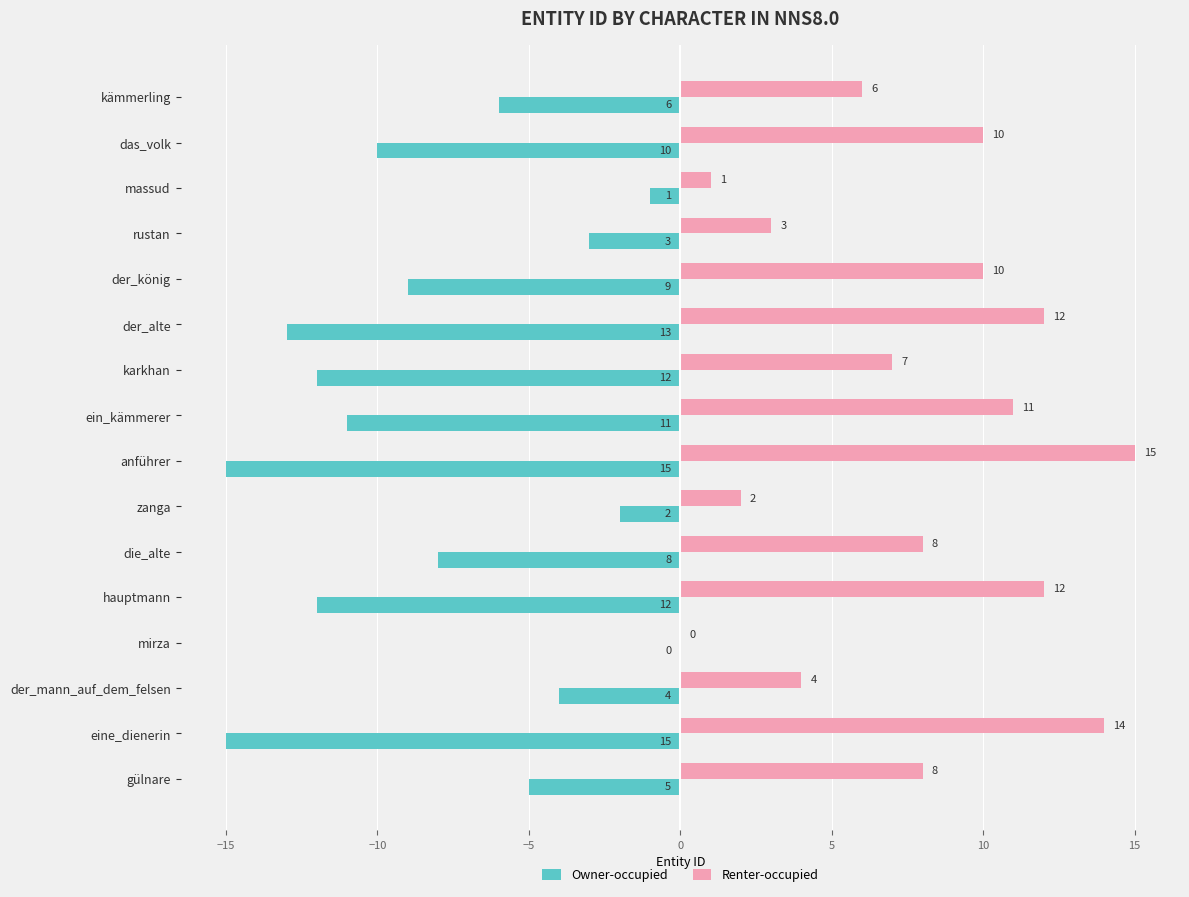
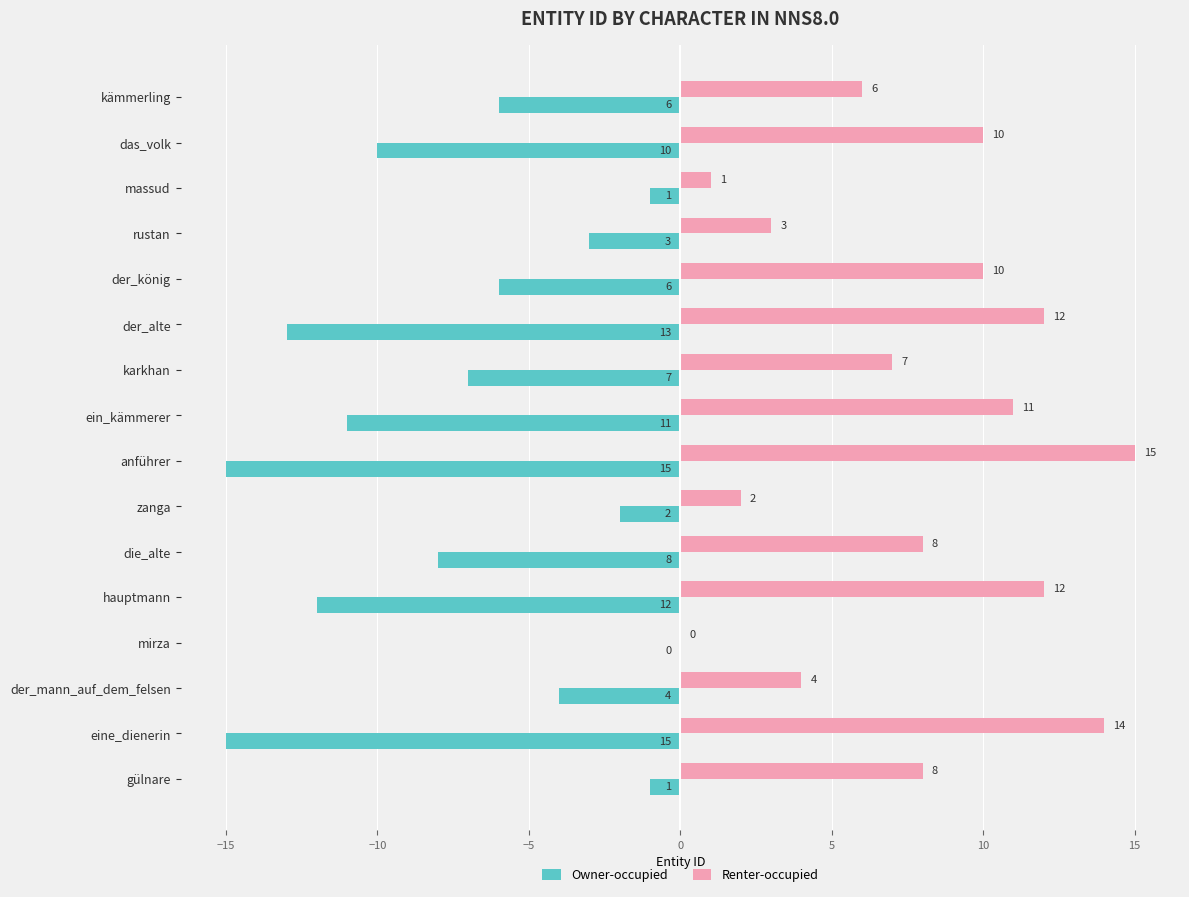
Owner-occupied, der_könig: 9 -> 6
Owner-occupied, karkhan: 12 -> 7
Owner-occupied, gülnare: 5 -> 1
